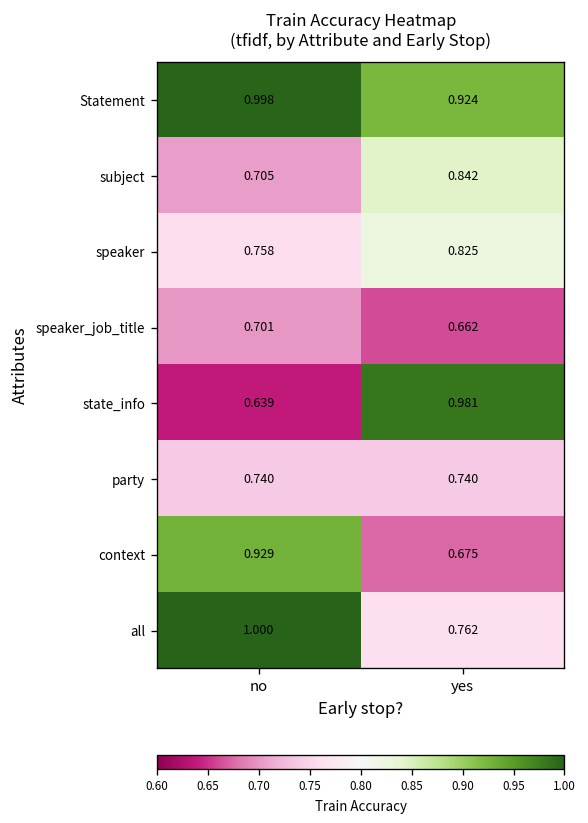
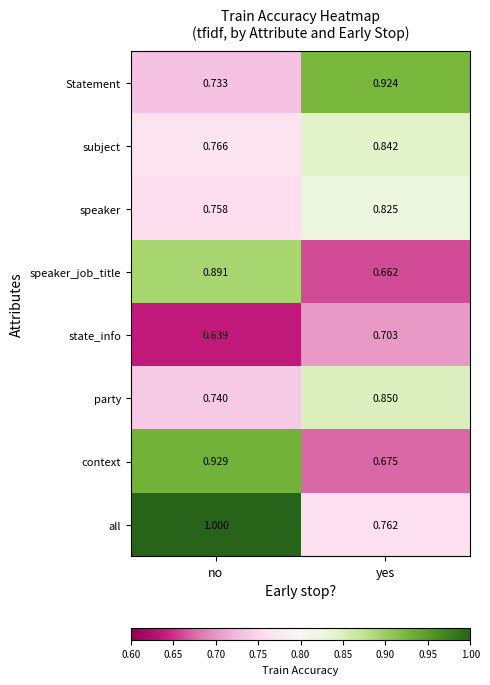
Statement, no: 0.998 -> 0.733
subject, no: 0.705 -> 0.766
speaker_job_title, no: 0.701 -> 0.891
state_info, yes: 0.981 -> 0.703
party, yes: 0.740 -> 0.850
